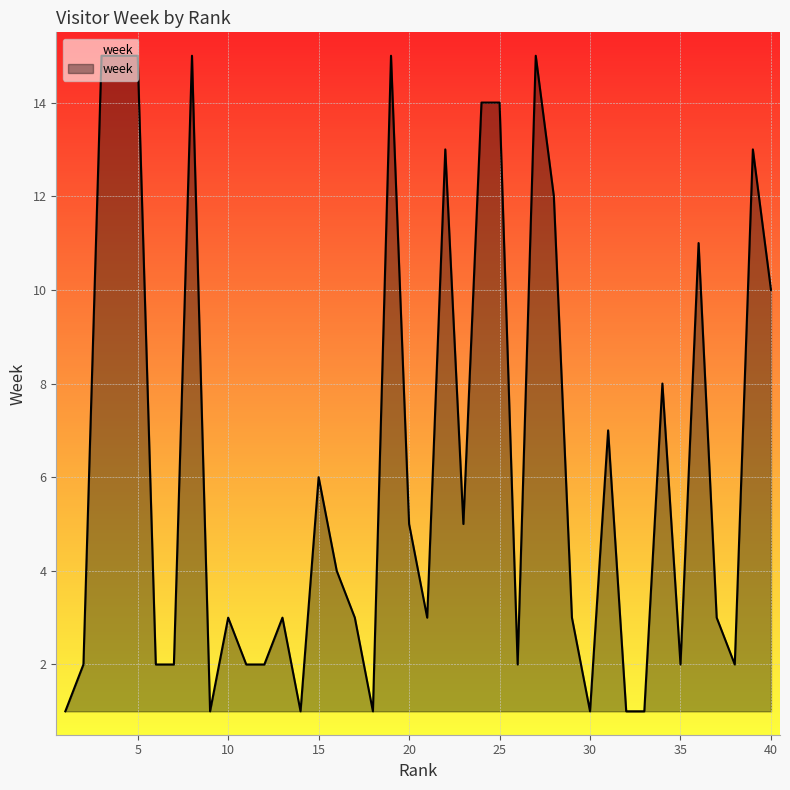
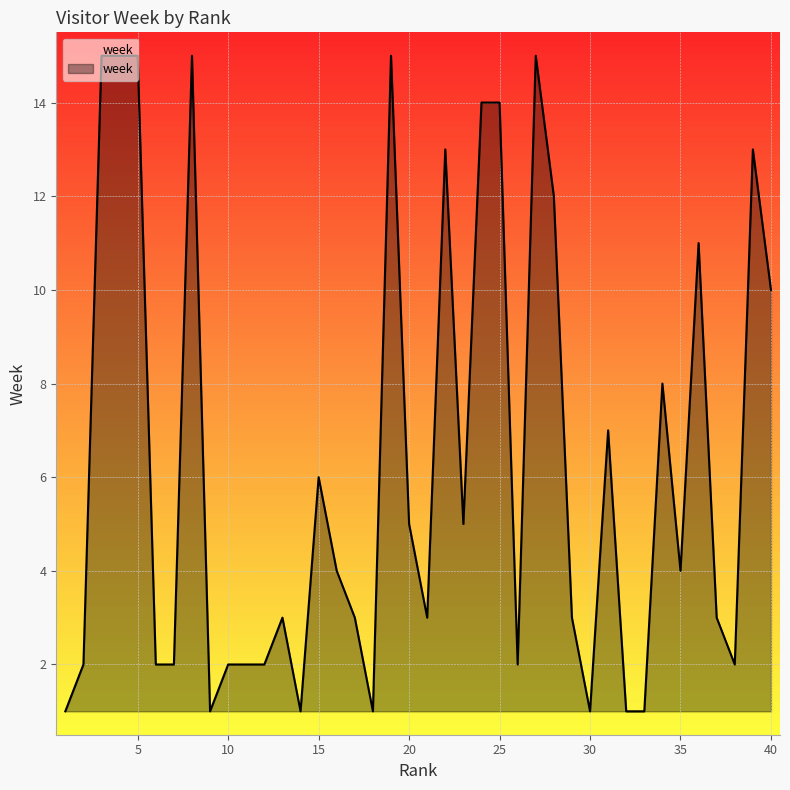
10: 3 -> 2
35: 2 -> 4
